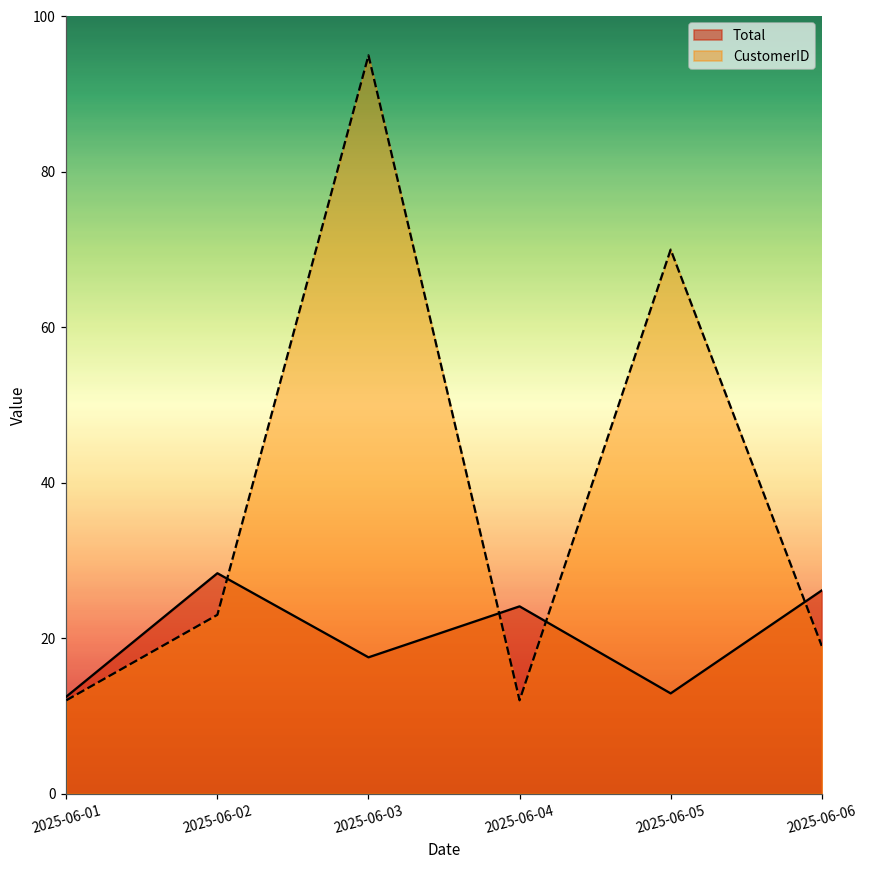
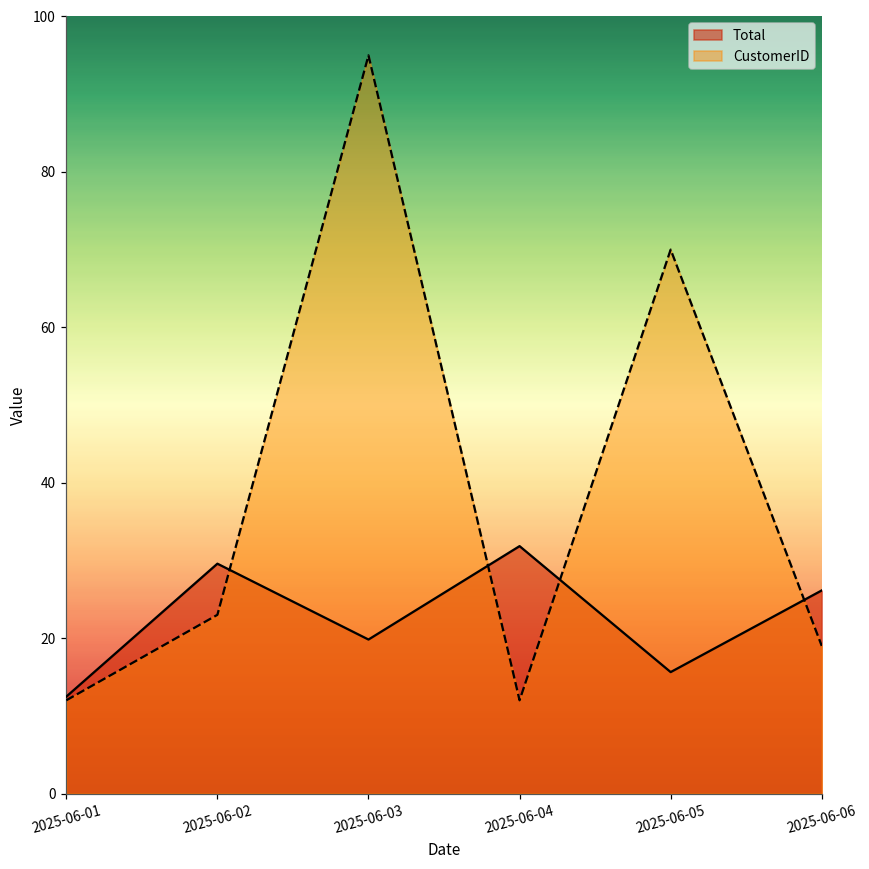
Total, 2025-06-02: 28 -> 30
Total, 2025-06-03: 18 -> 20
Total, 2025-06-04: 24 -> 32
Total, 2025-06-05: 13 -> 16
